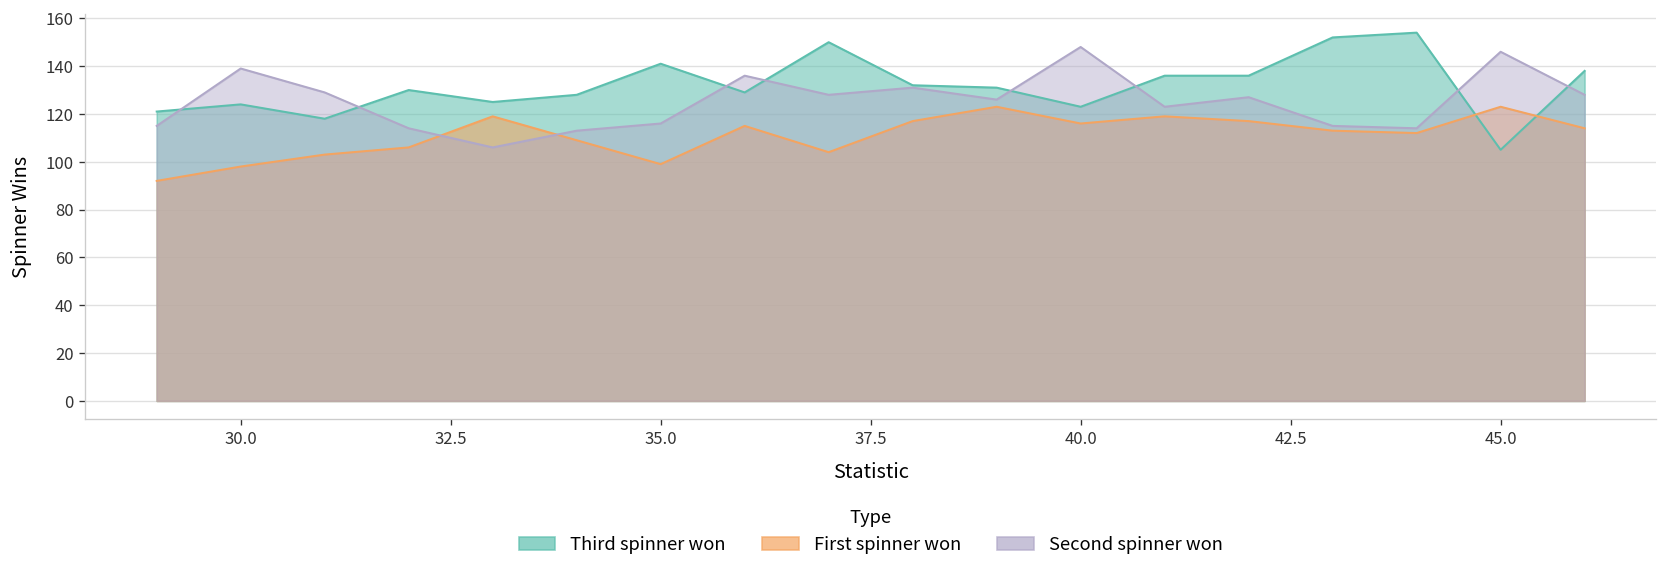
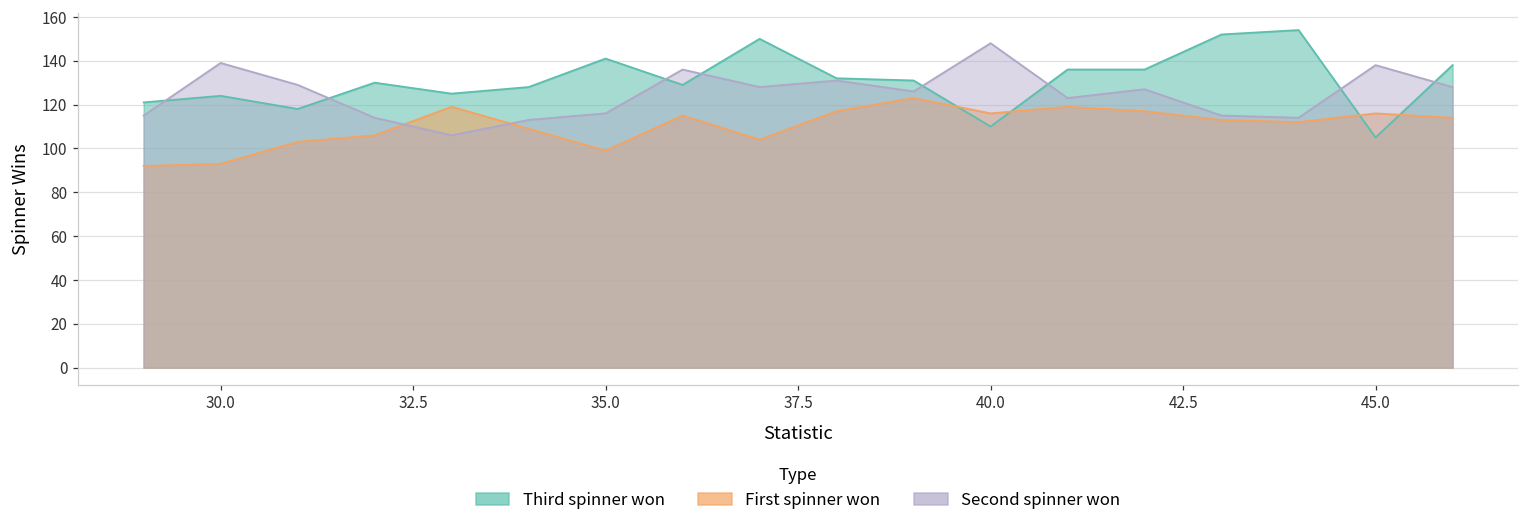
First spinner won, 30.0: 98 -> 93
Third spinner won, 40.0: 123 -> 110
First spinner won, 45.0: 123 -> 116
Second spinner won, 45.0: 146 -> 138
